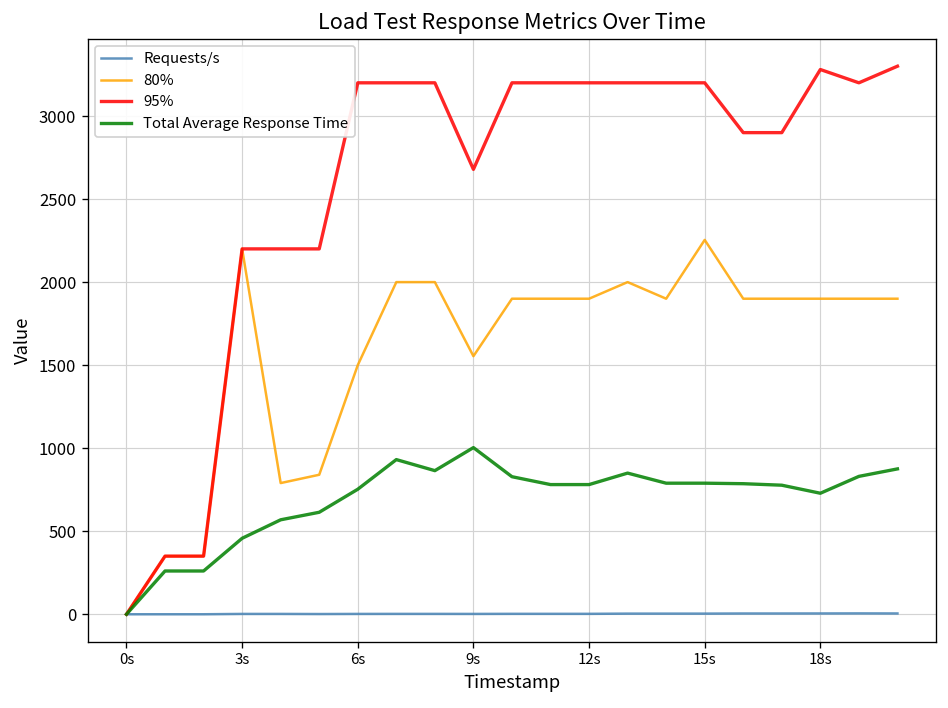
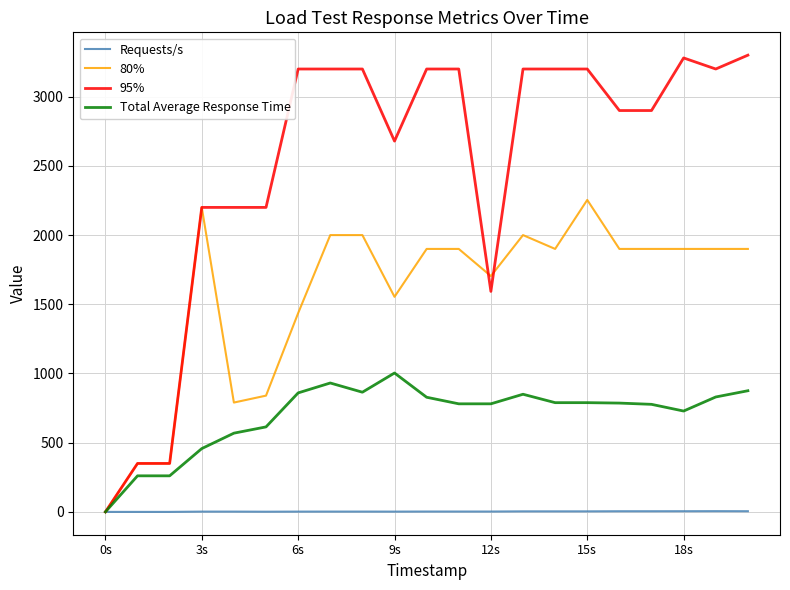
80%, 6s: 1500 -> 1440
Total Average Response Time, 6s: 750 -> 860
80%, 12s: 1900 -> 1700
95%, 12s: 3200 -> 1590
